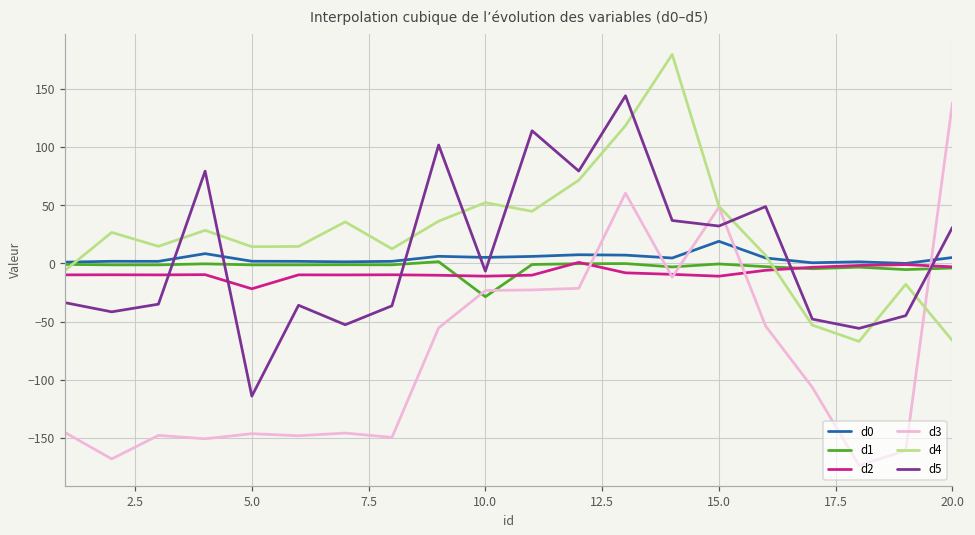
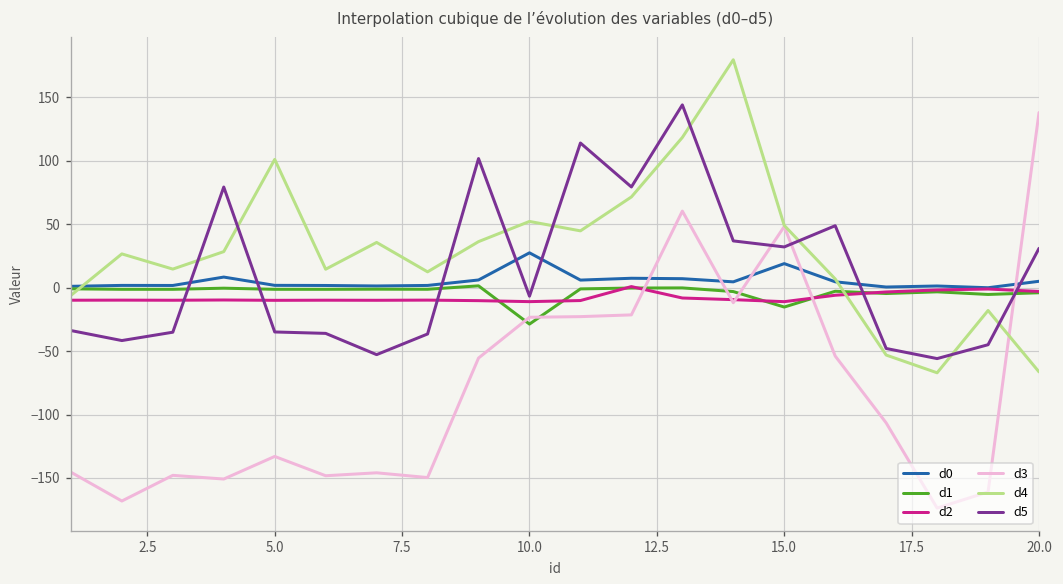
d2, 5.0: -22 -> -10
d3, 5.0: -146 -> -133
d4, 5.0: 14 -> 101
d5, 5.0: -114 -> -35
d0, 10.0: 5 -> 27
d1, 15.0: 0 -> -15
